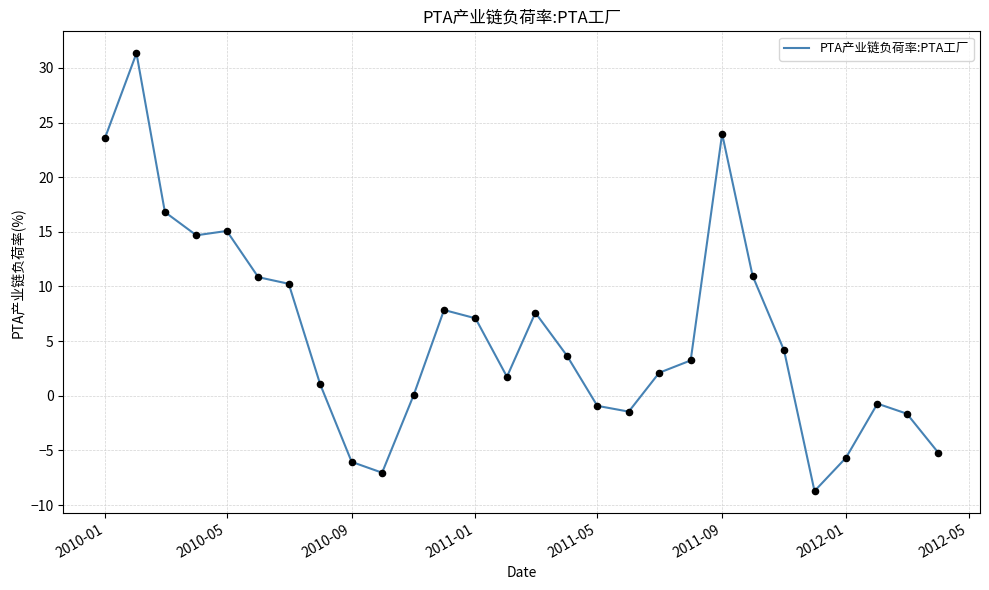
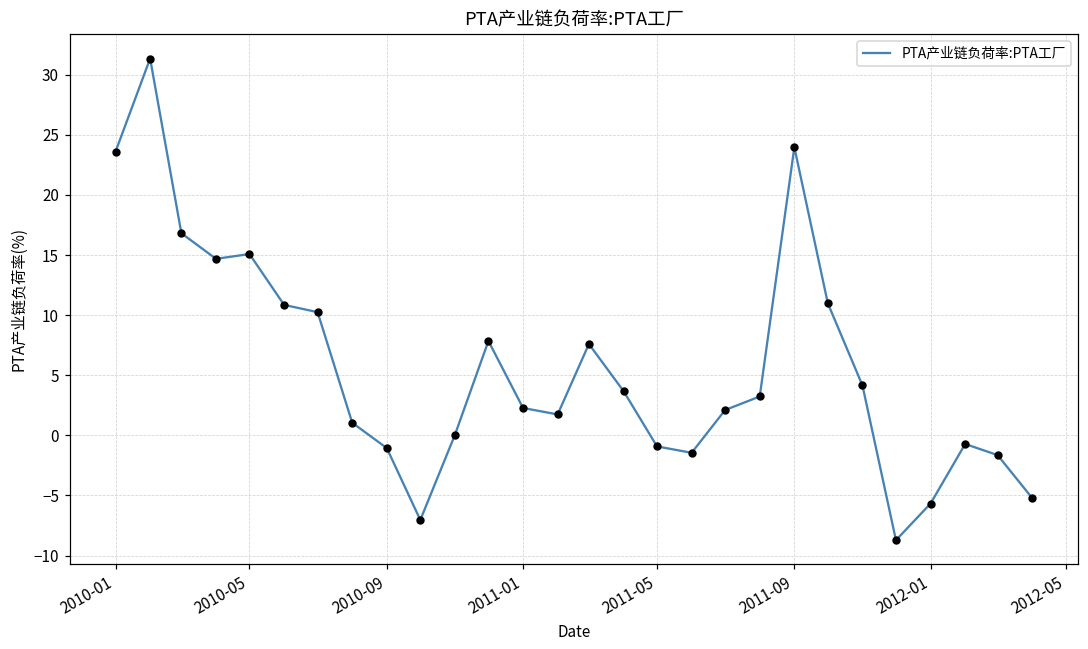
2010-09: -6.1 -> -1.1
2011-01: 7.1 -> 2.3
